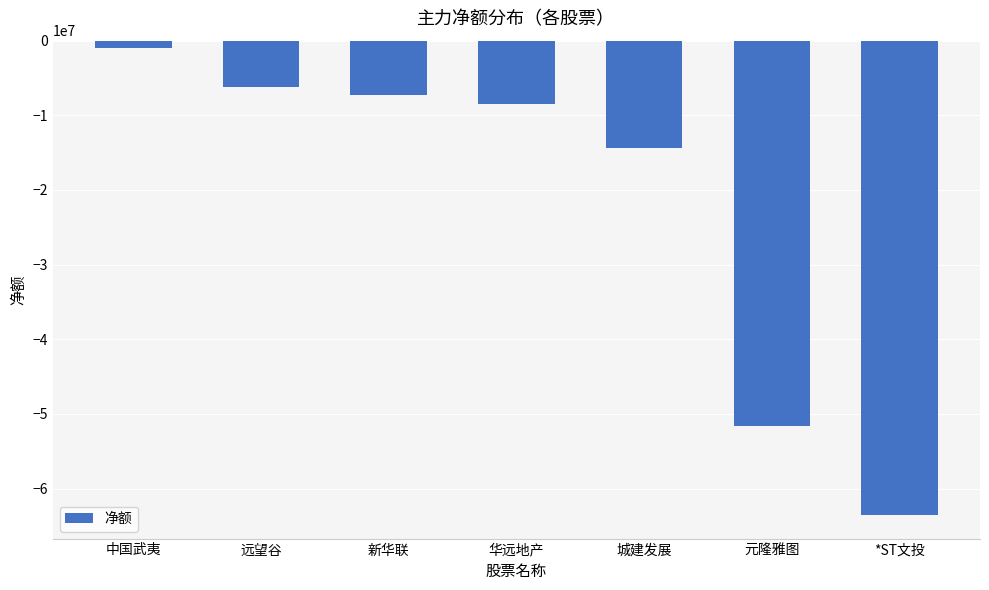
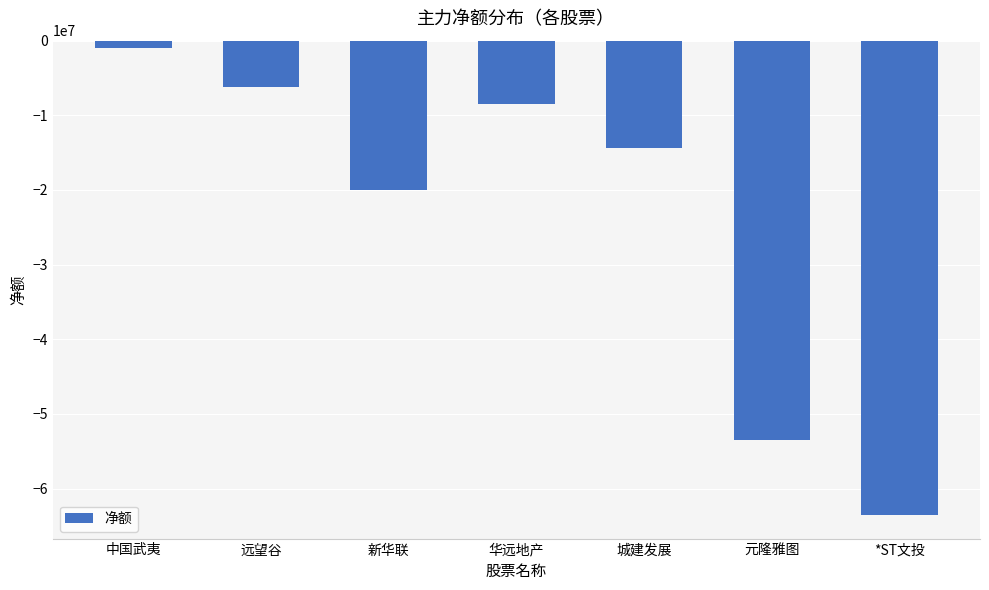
新华联: -7000000 -> -20000000
元隆雅图: -52000000 -> -53000000
